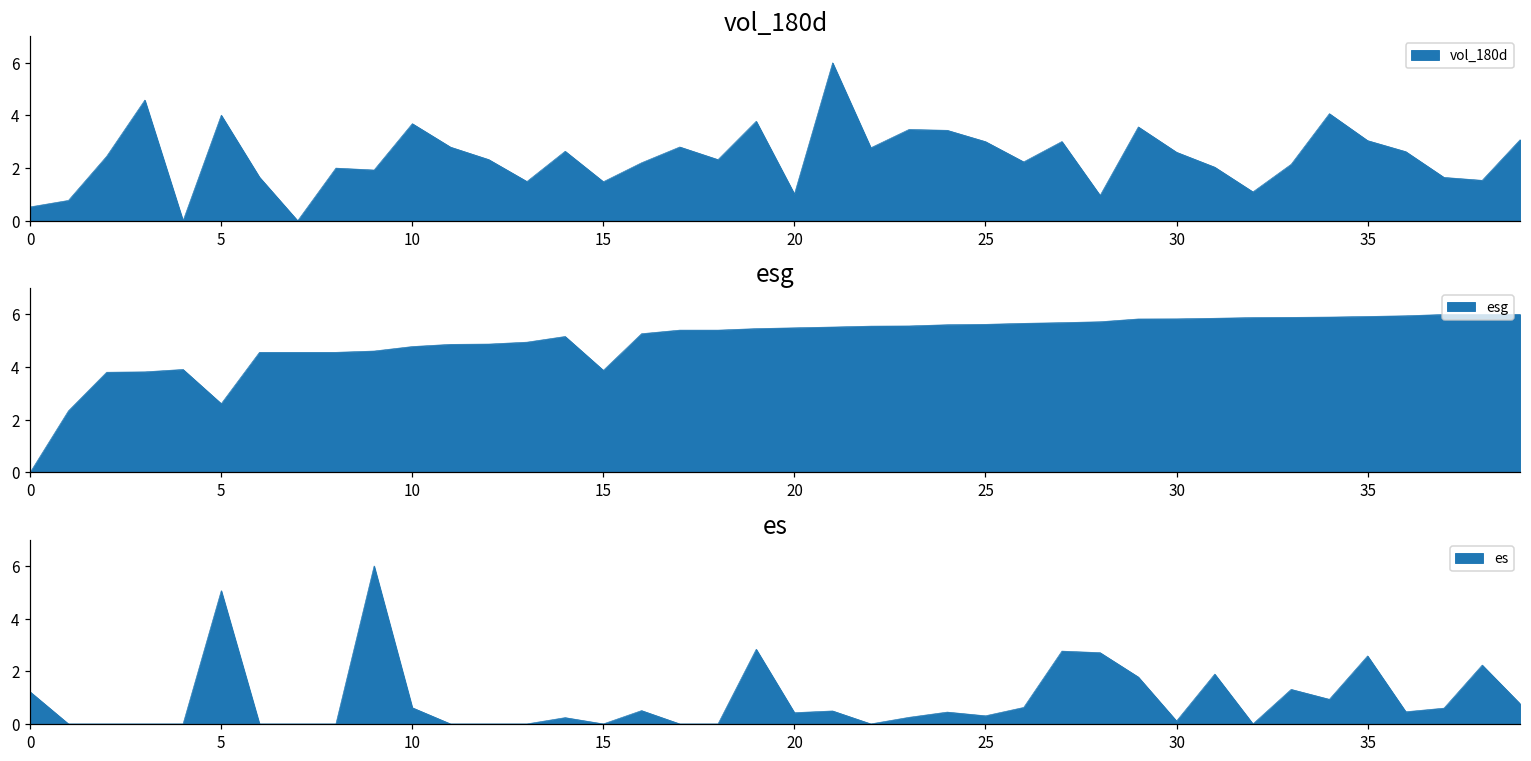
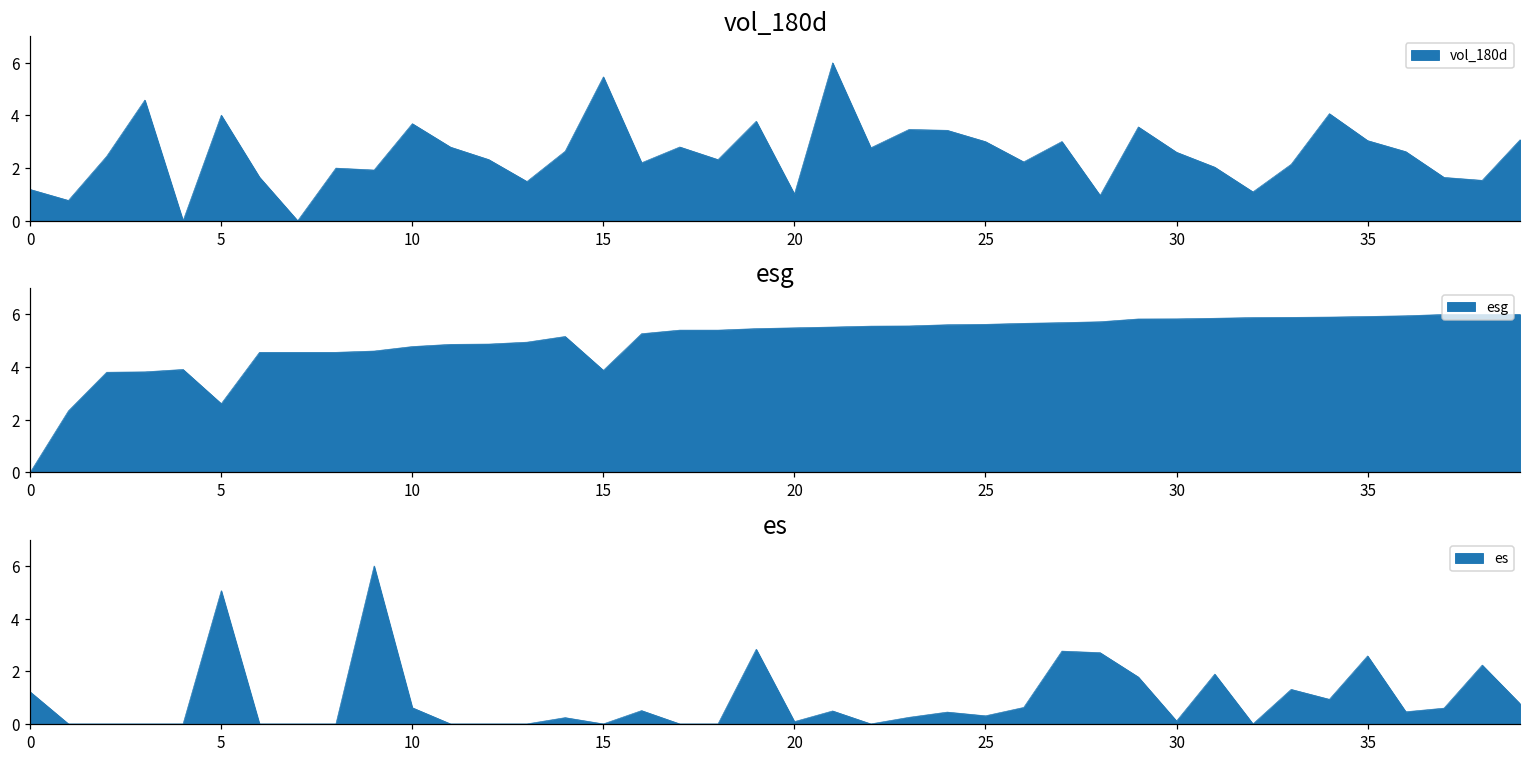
vol_180d, 0: 0.5 -> 1.2
vol_180d, 15: 1.5 -> 5.5
es, 20: 0.4 -> 0.1
